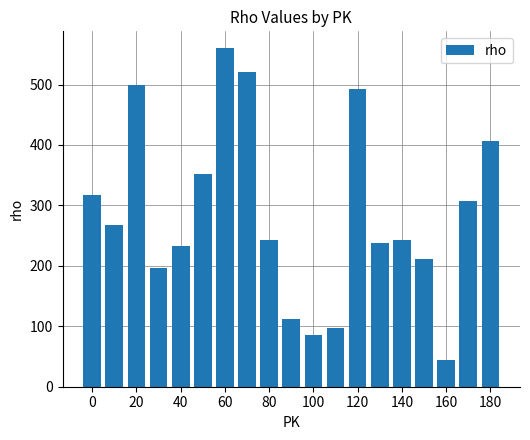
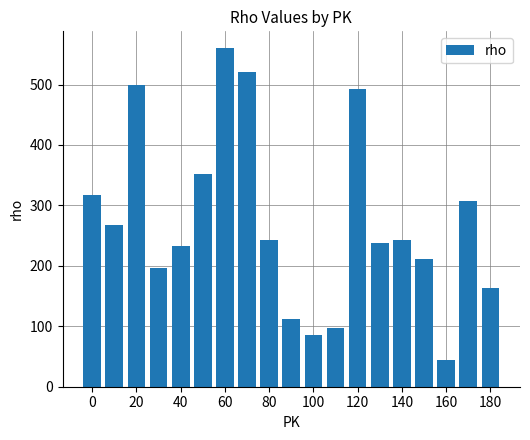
180: 410 -> 160
